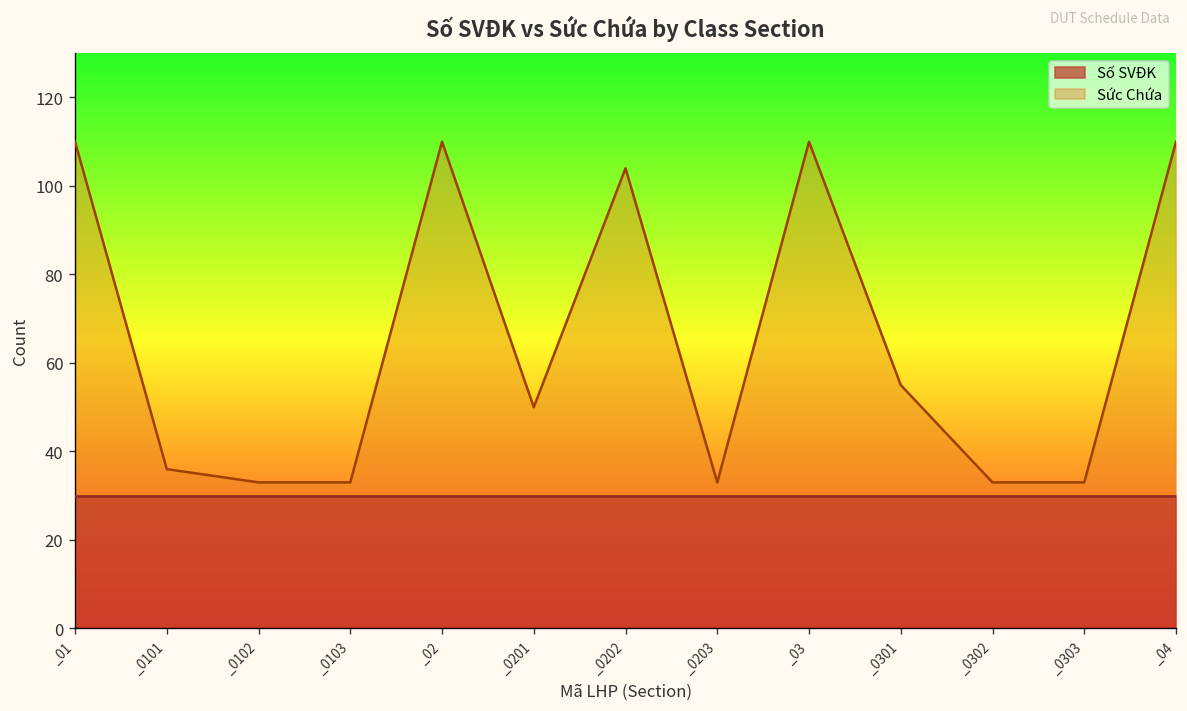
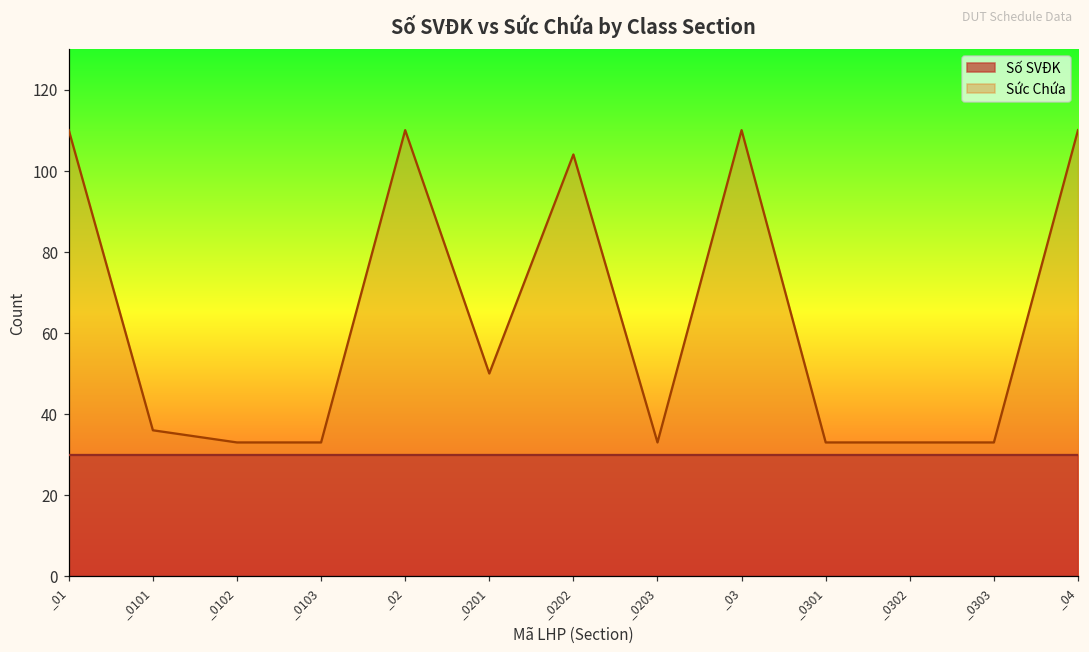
Sức Chứa, _0301: 55 -> 33
